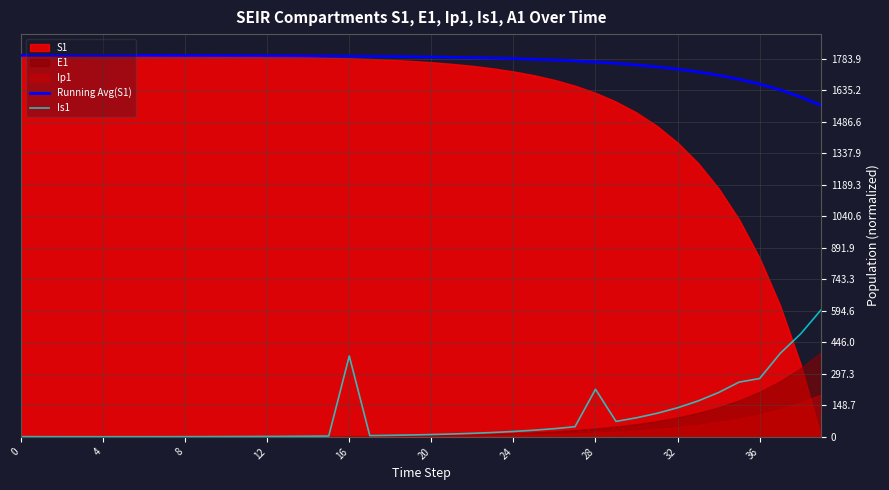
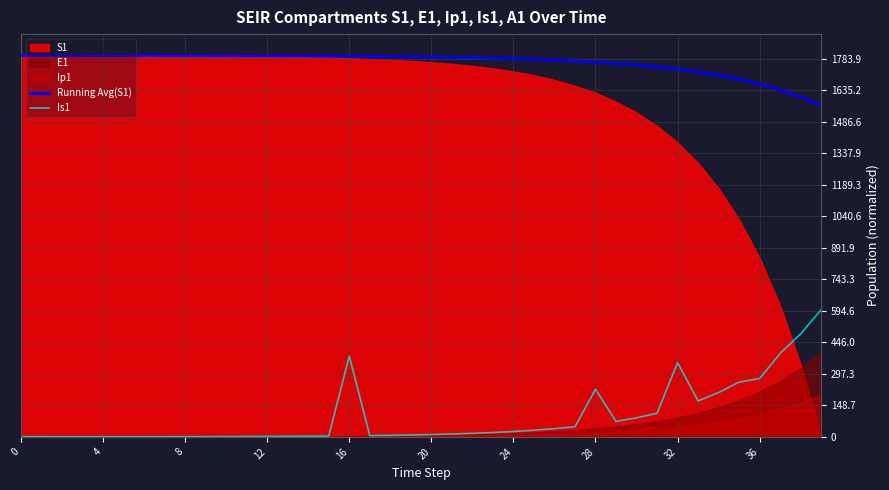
Is1, 32: 140 -> 350
